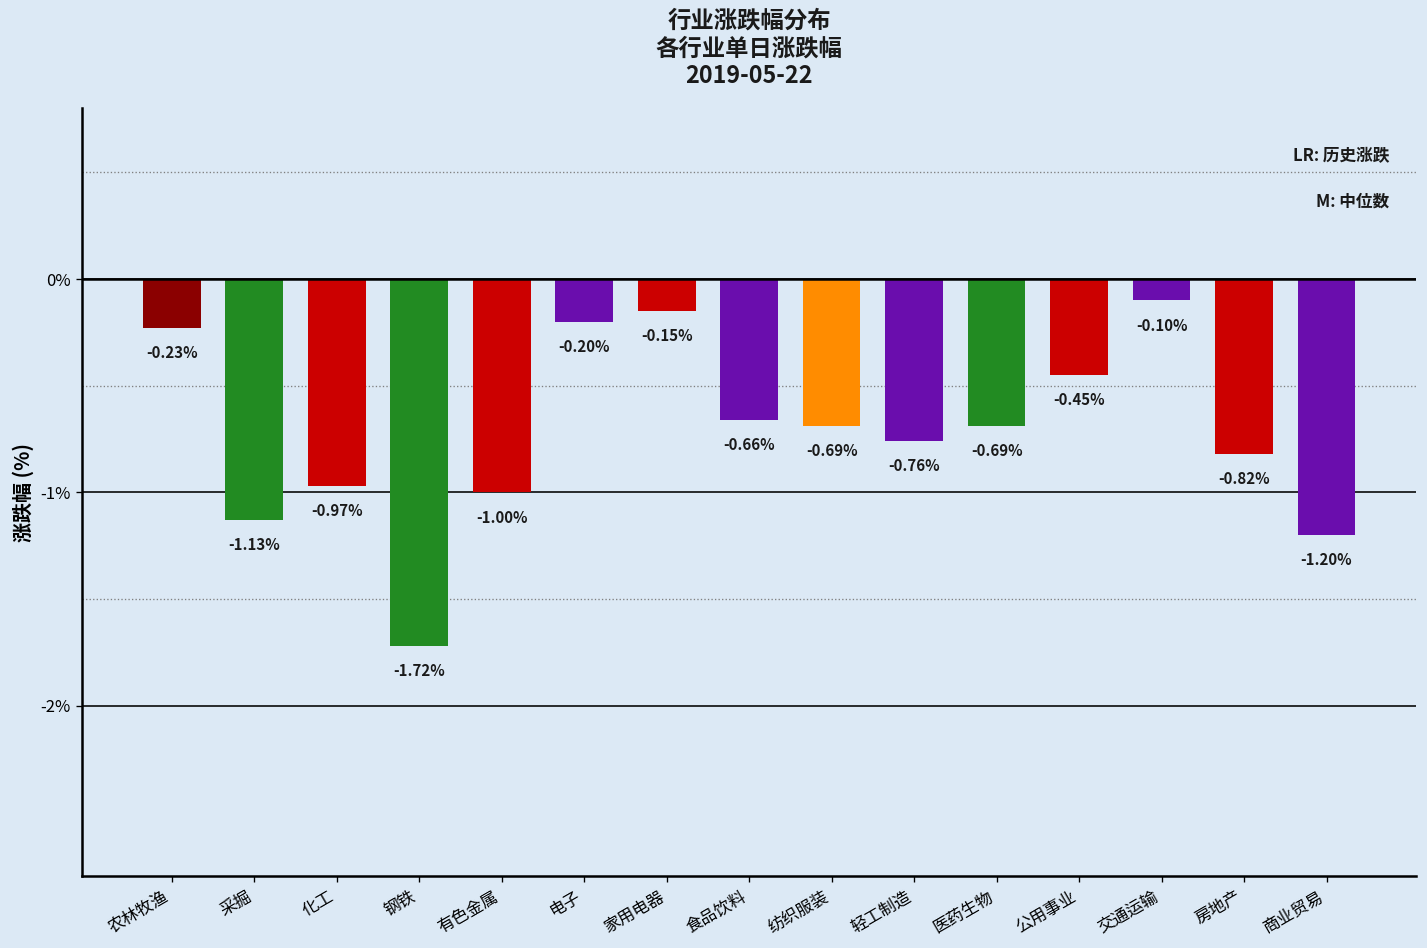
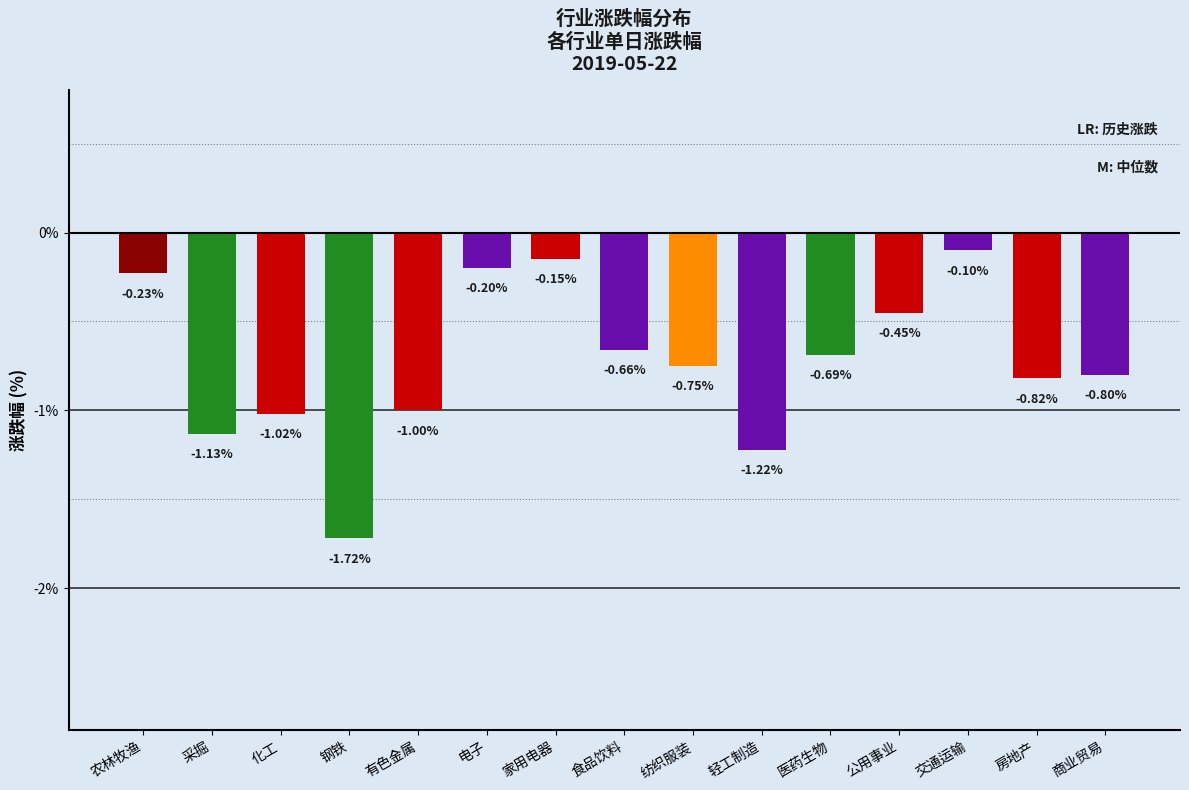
化工: -0.97% -> -1.02%
纺织服装: -0.69% -> -0.75%
轻工制造: -0.76% -> -1.22%
商业贸易: -1.20% -> -0.80%
